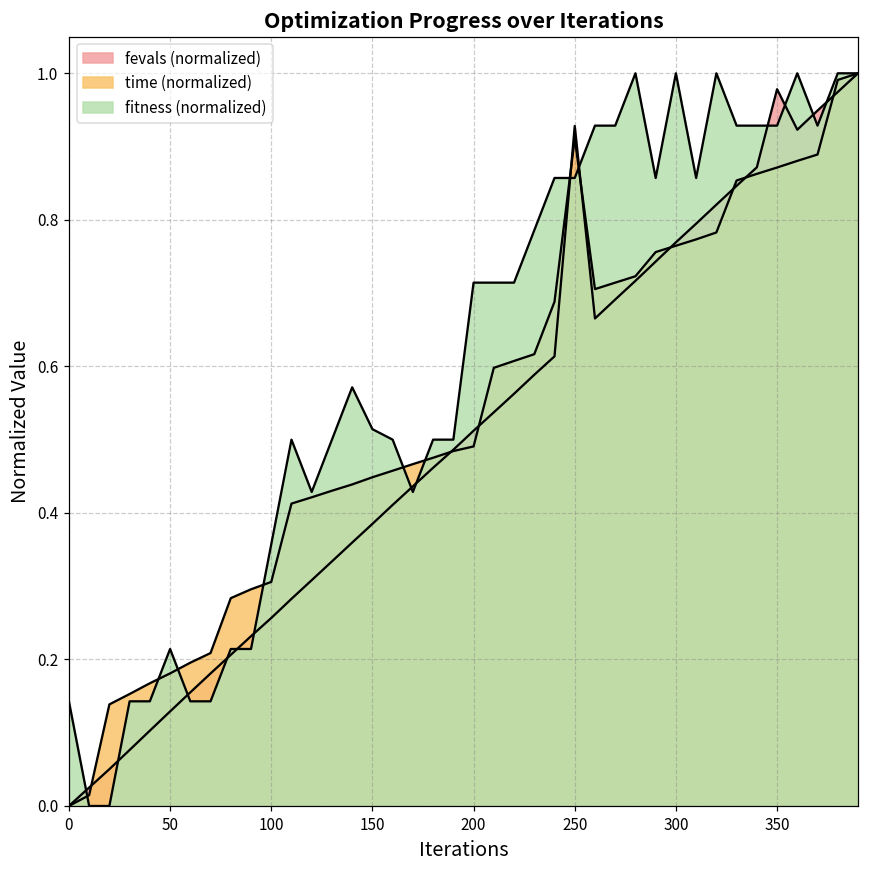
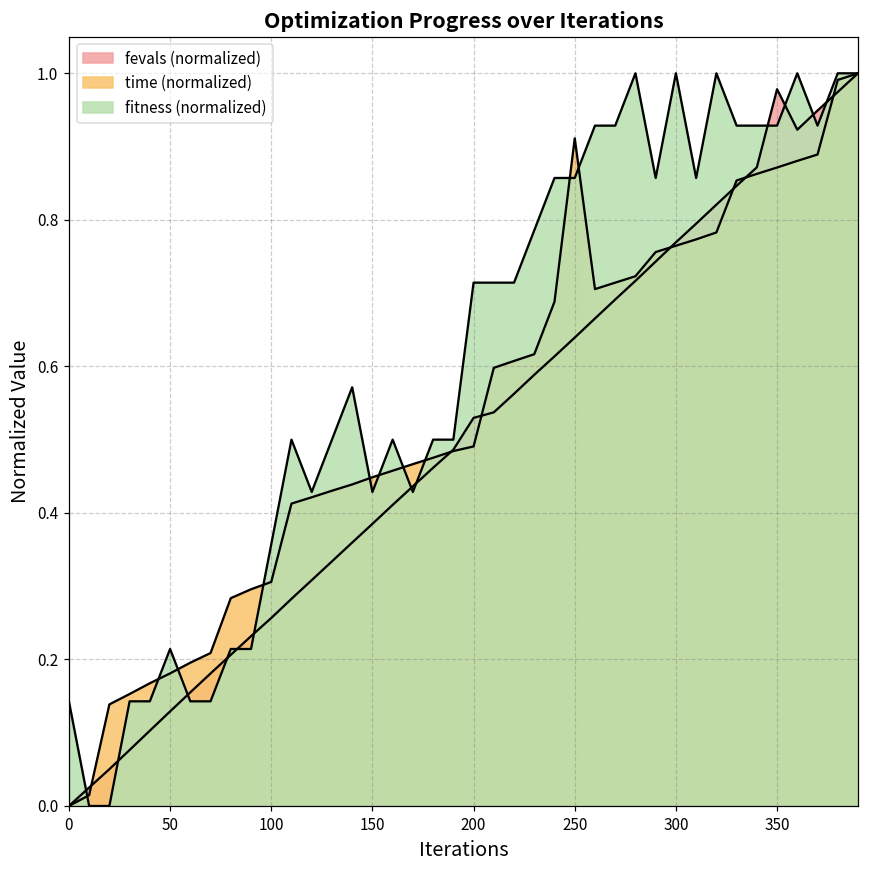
fitness (normalized), 150: 0.51 -> 0.43
fevals (normalized), 200: 0.51 -> 0.53
fevals (normalized), 250: 0.93 -> 0.64
